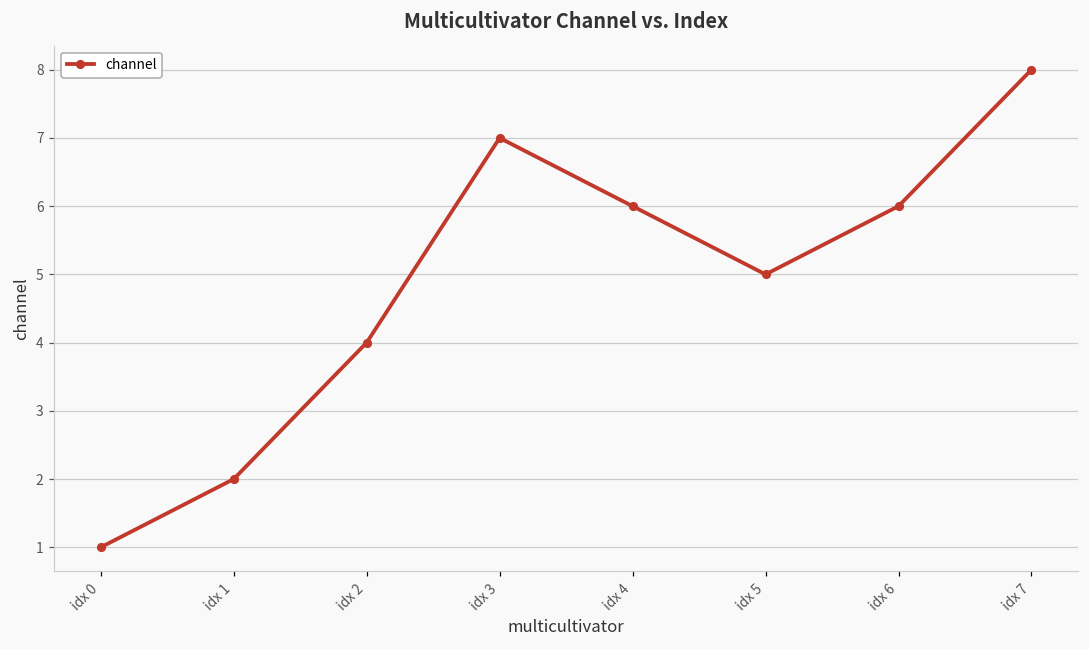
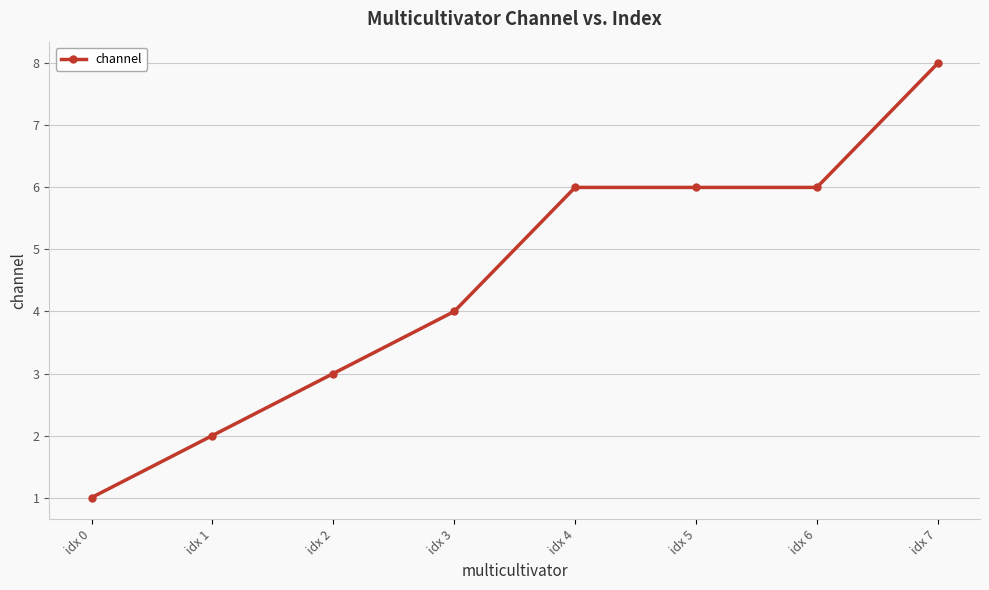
idx 2: 4 -> 3
idx 3: 7 -> 4
idx 5: 5 -> 6
